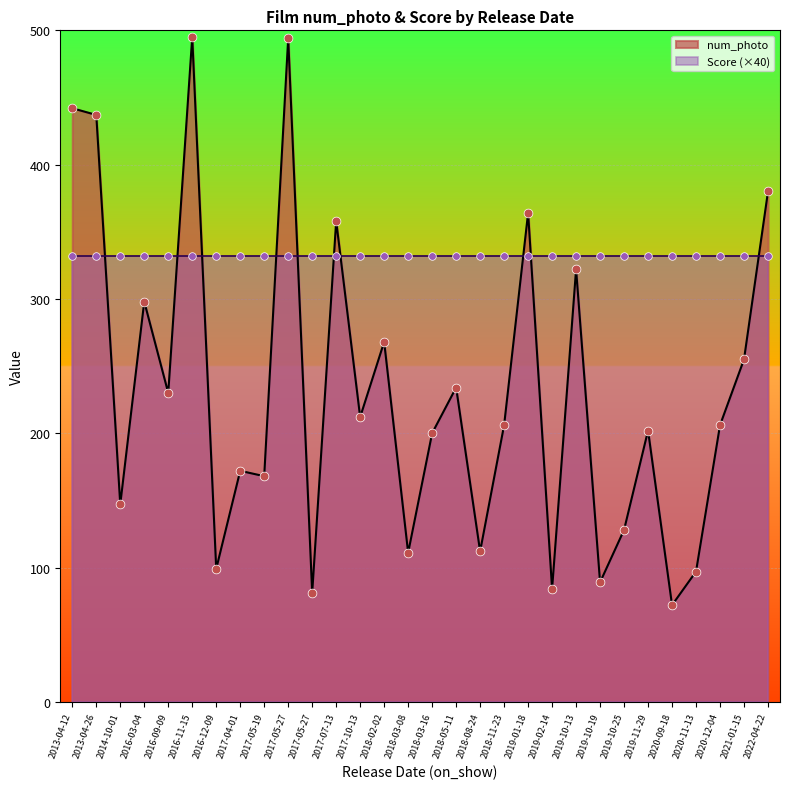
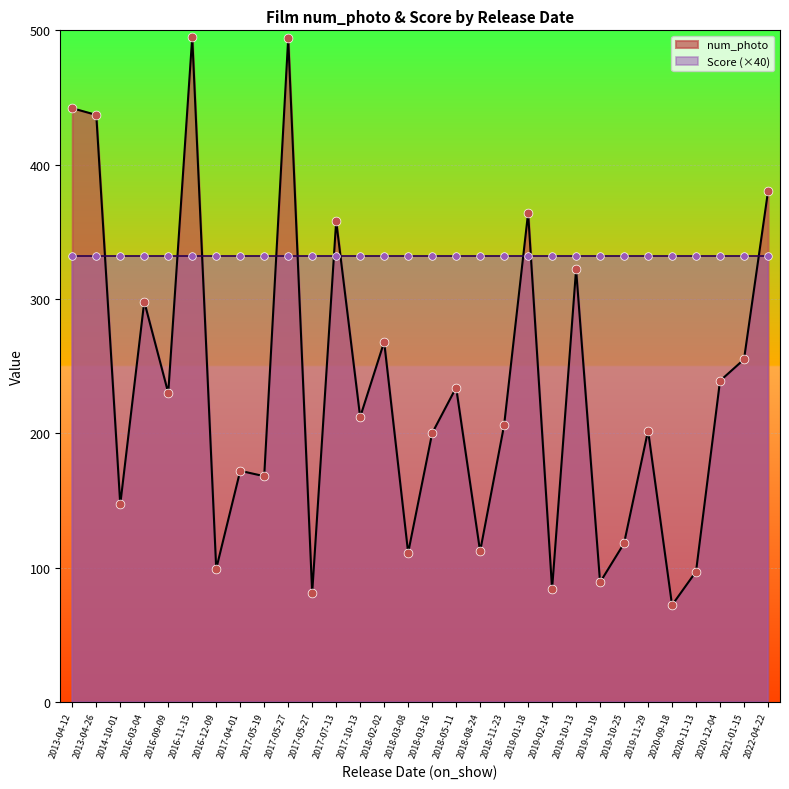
num_photo, 2019-10-25: 128 -> 118
num_photo, 2020-12-04: 206 -> 239
